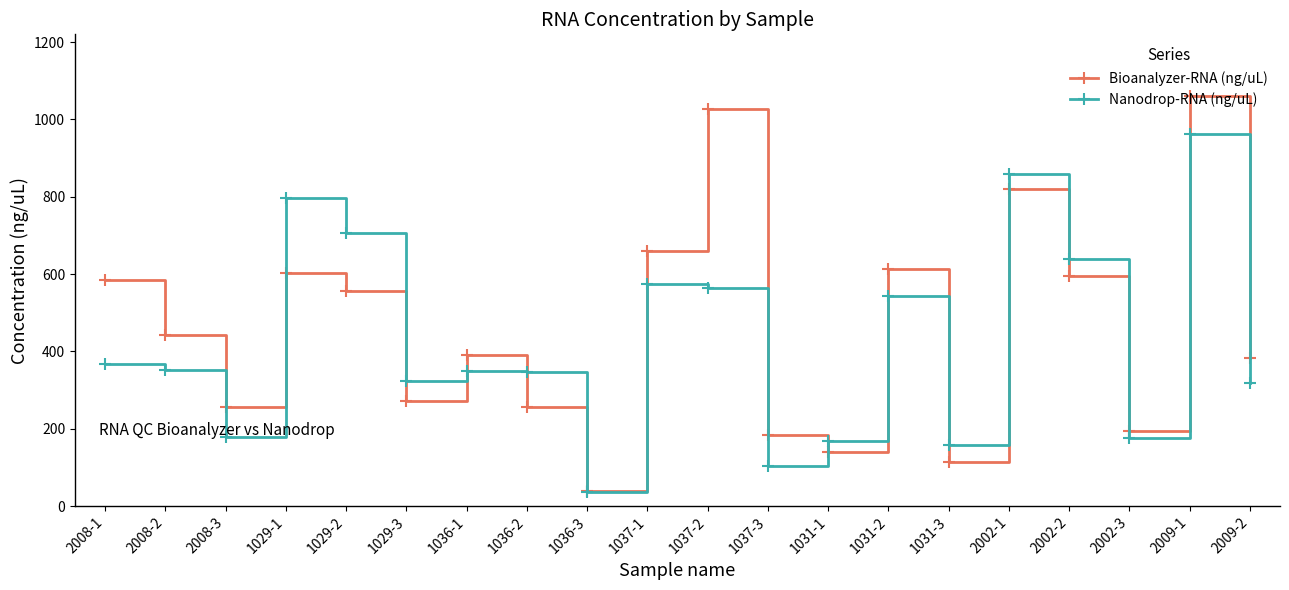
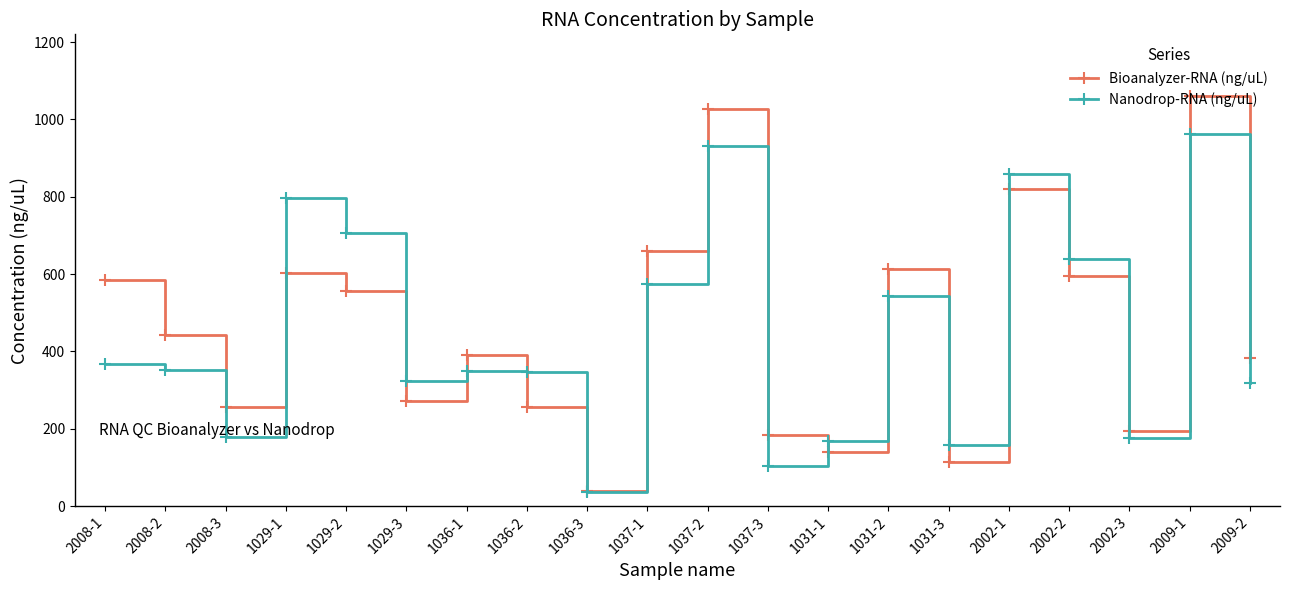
Nanodrop-RNA (ng/uL), 1037-2: 560 -> 930
